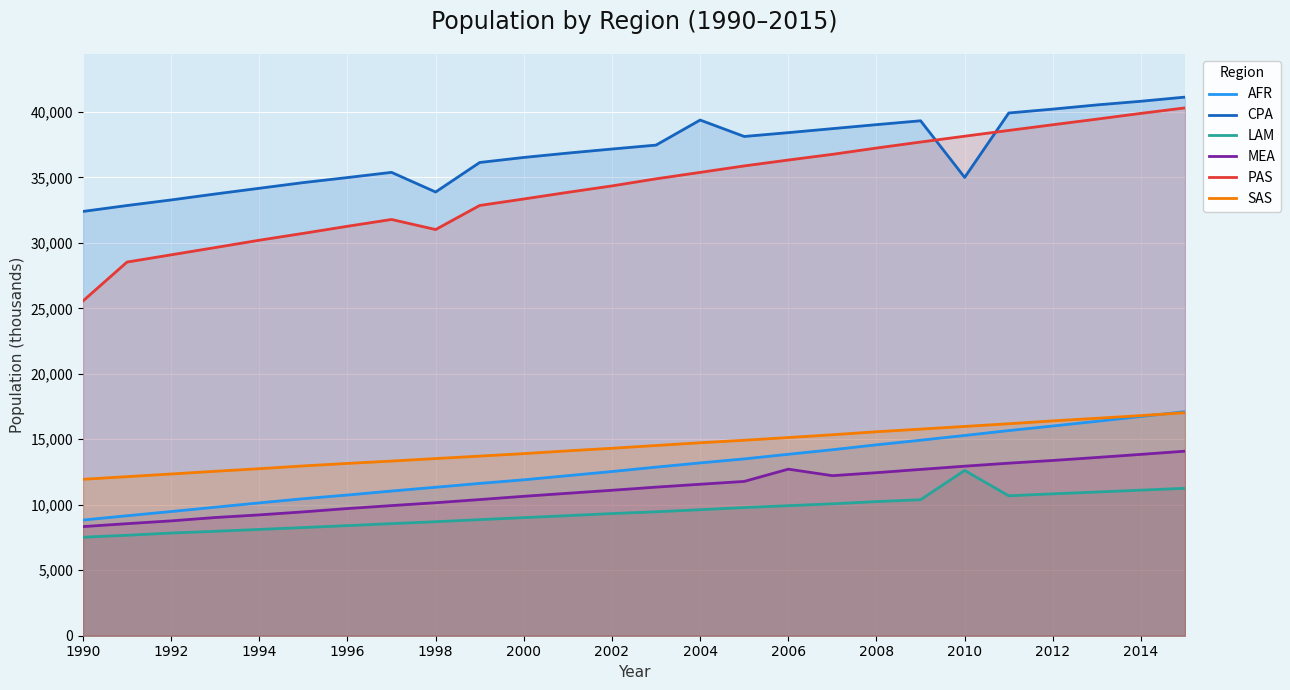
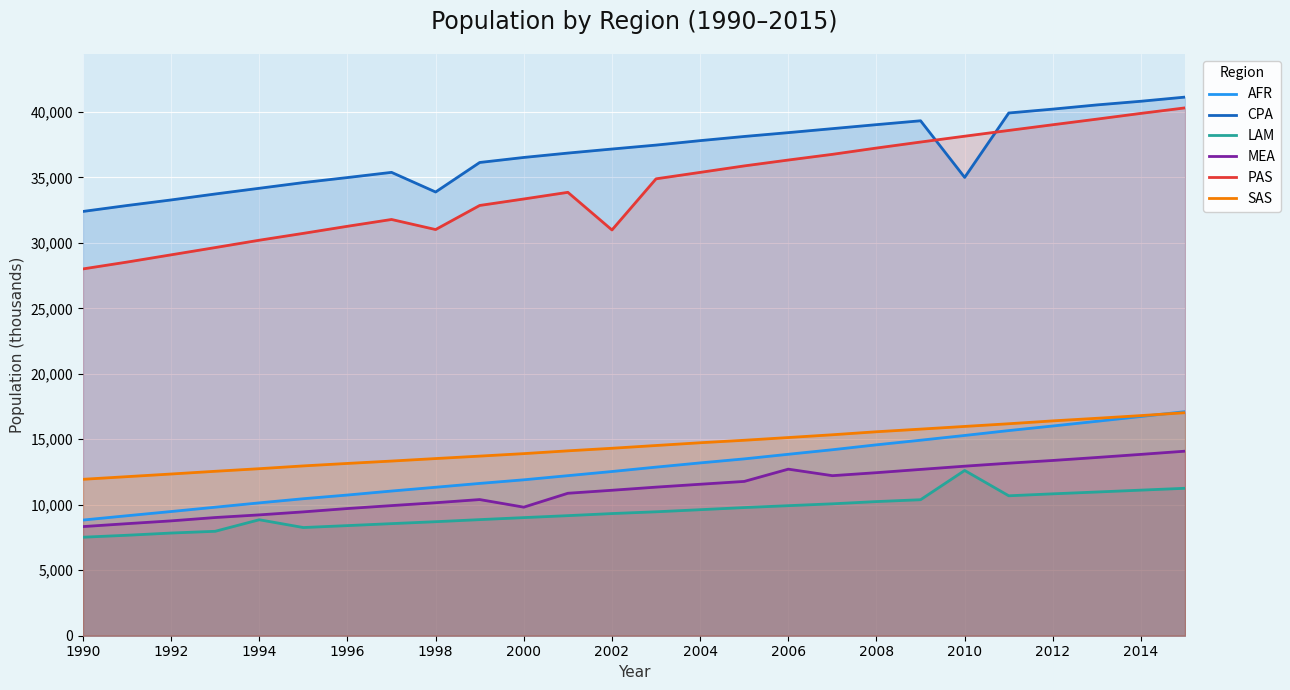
PAS, 1990: 25,600 -> 28,000
LAM, 1994: 8,100 -> 8,900
MEA, 2000: 10,600 -> 9,800
PAS, 2002: 34,300 -> 31,000
CPA, 2004: 39,400 -> 37,800
